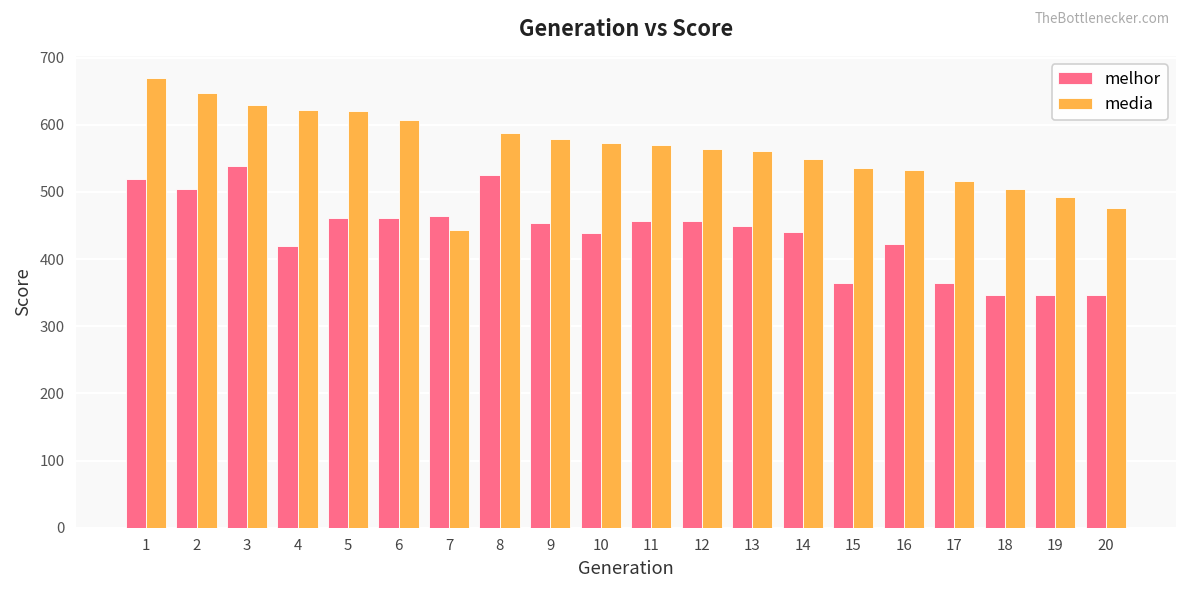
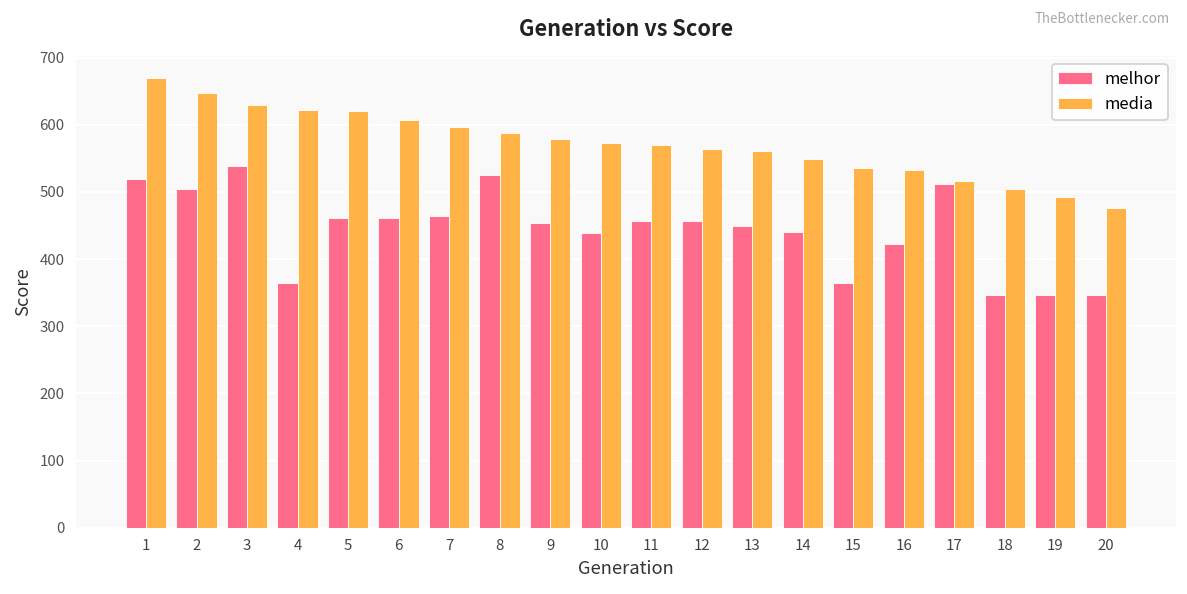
melhor, 4: 420 -> 360
media, 7: 440 -> 600
melhor, 17: 370 -> 510
